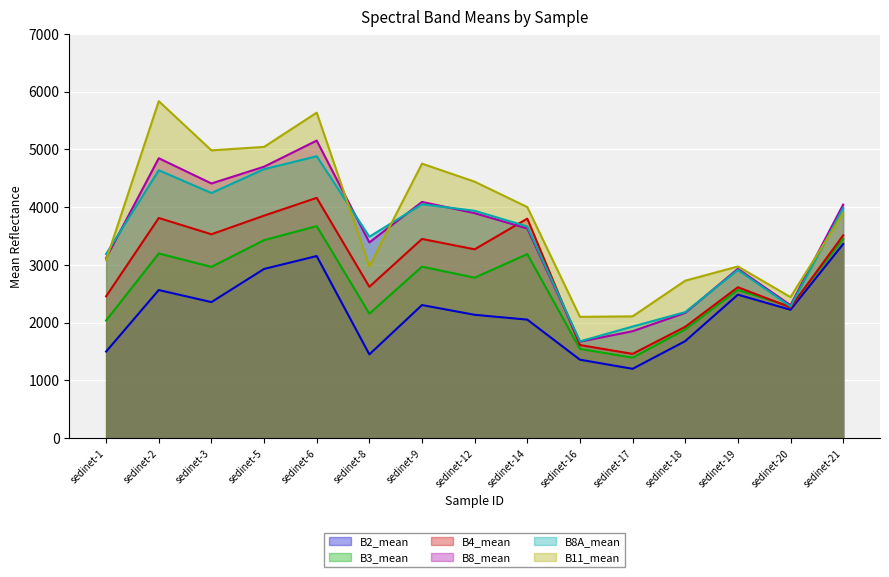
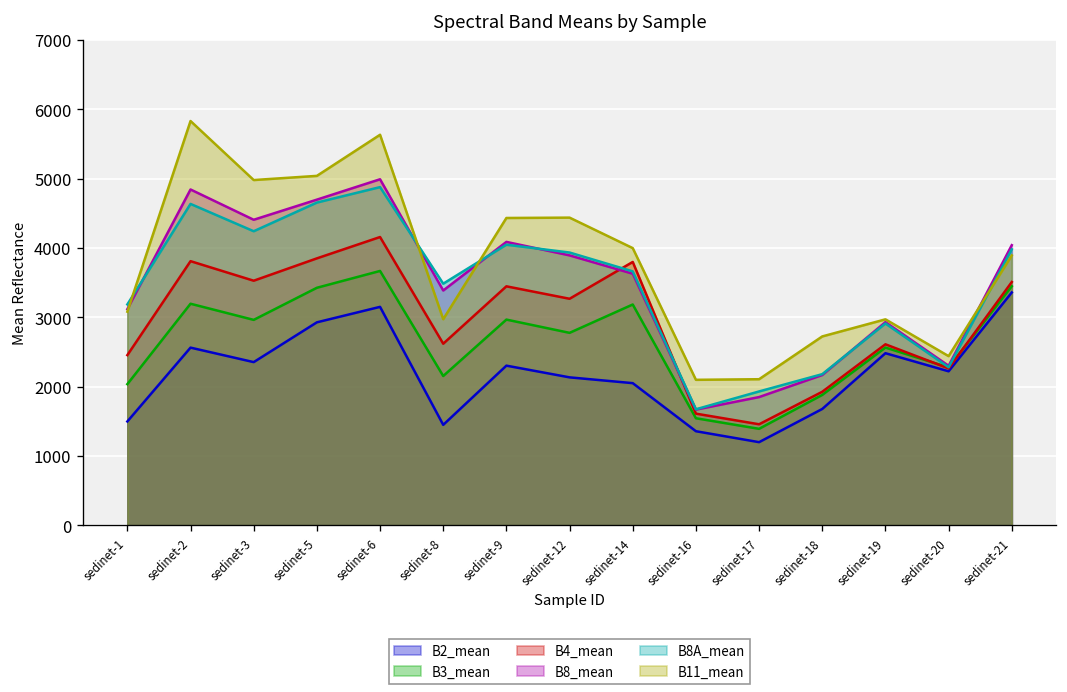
B8_mean, sedinet-6: 5200 -> 5000
B11_mean, sedinet-9: 4800 -> 4400
